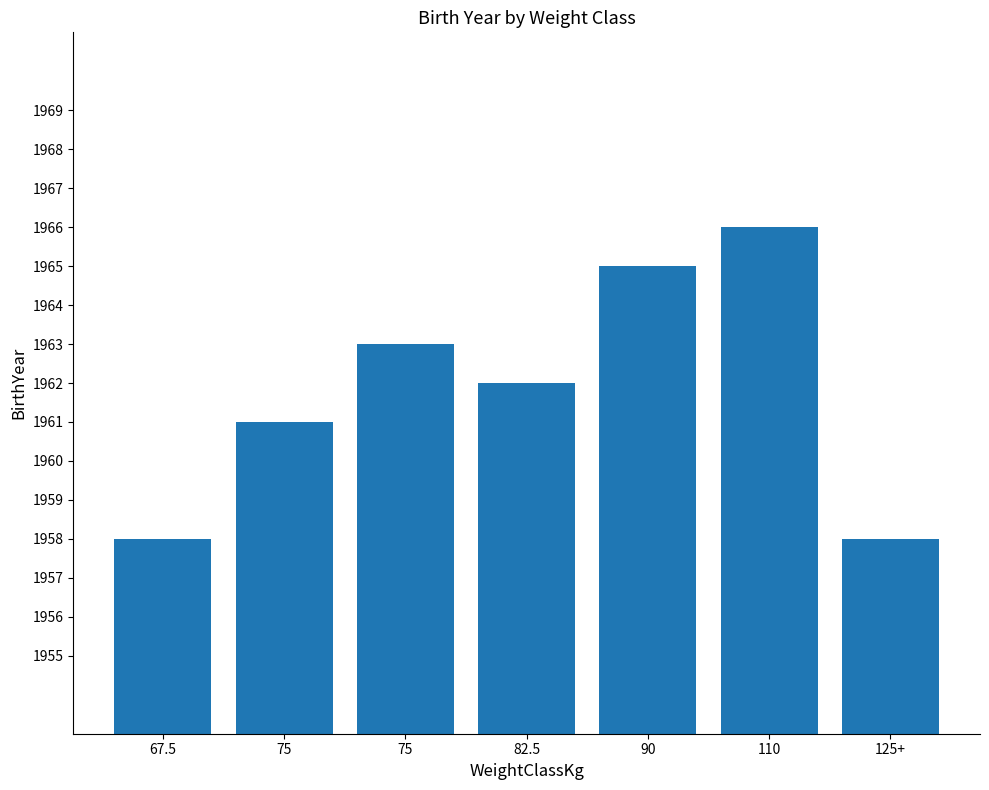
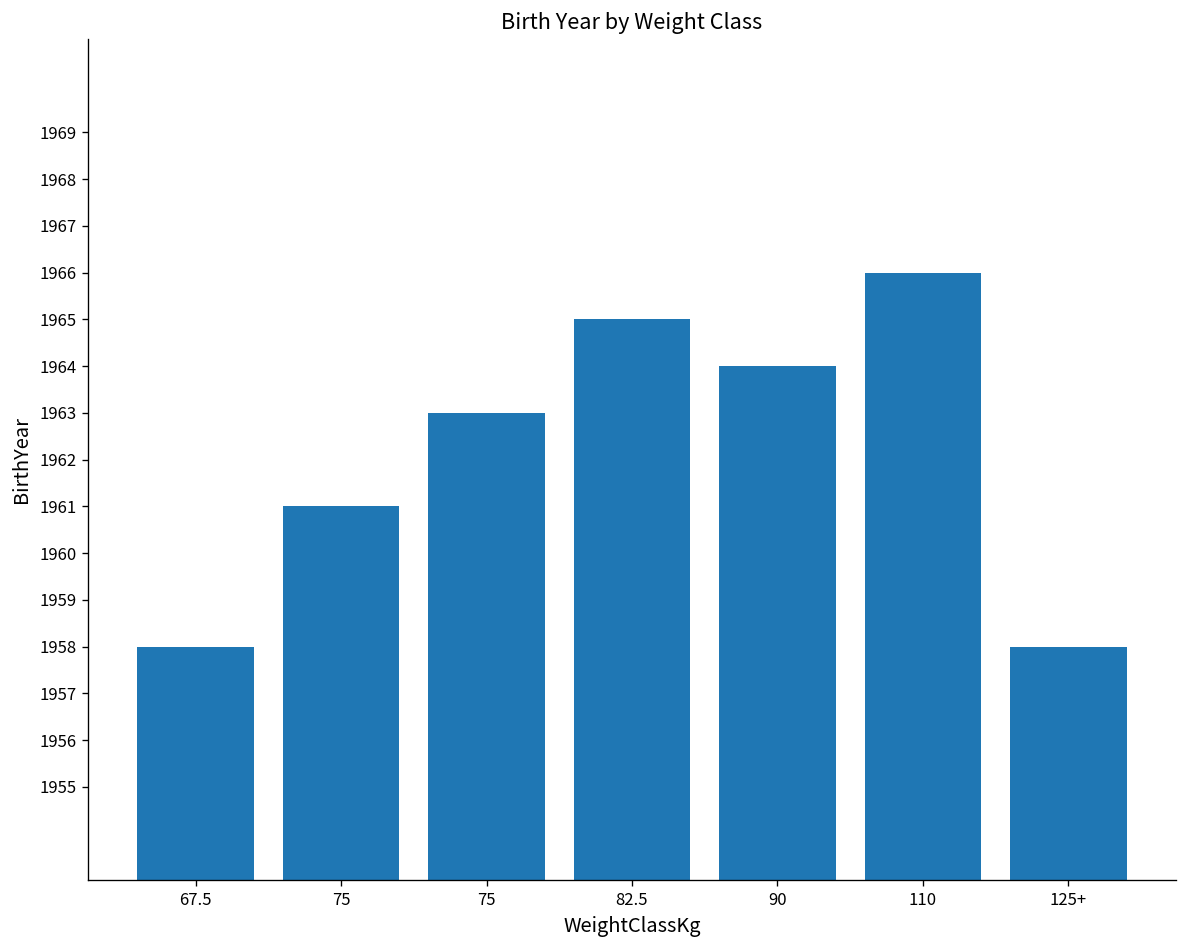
82.5: 1962 -> 1965
90: 1965 -> 1964
